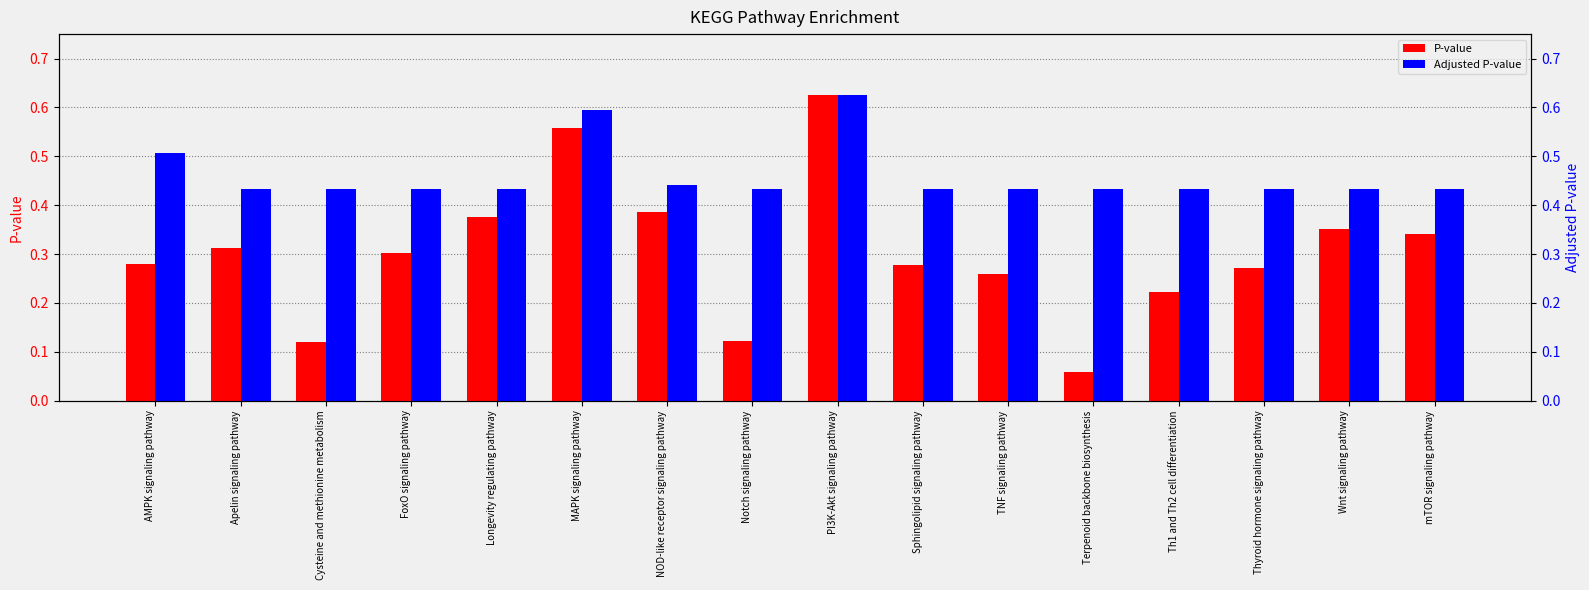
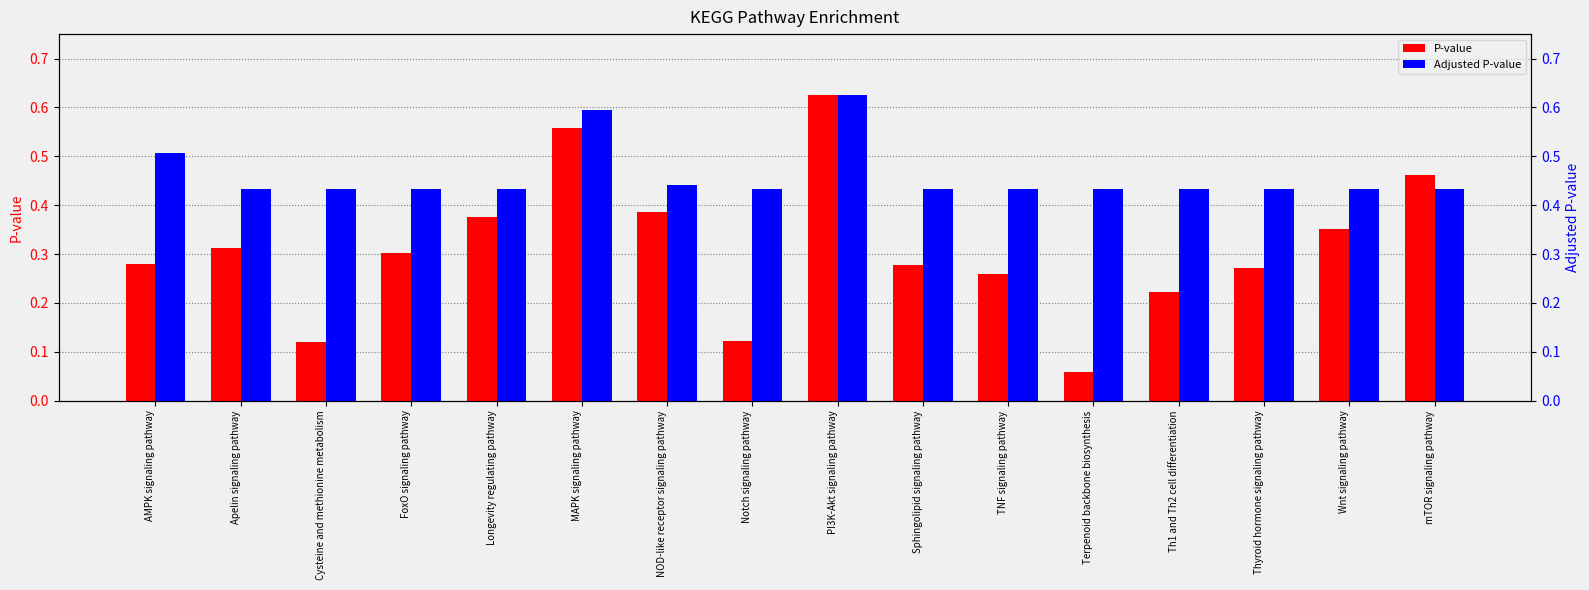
P-value, mTOR signaling pathway: 0.34 -> 0.46
